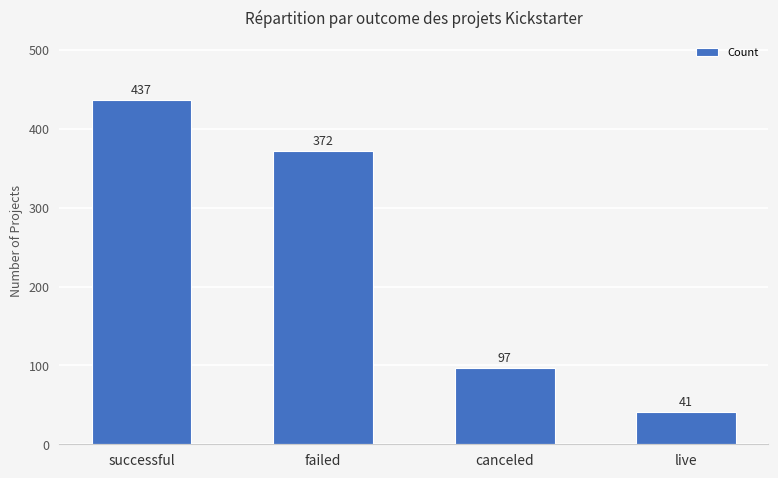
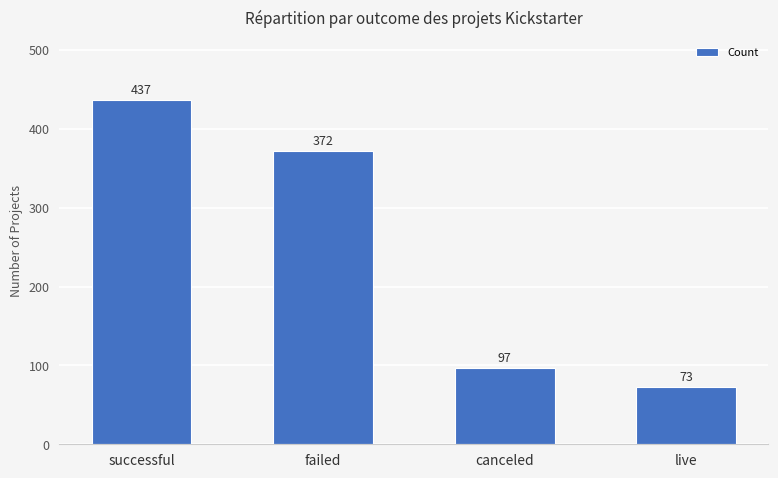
live: 41 -> 73
